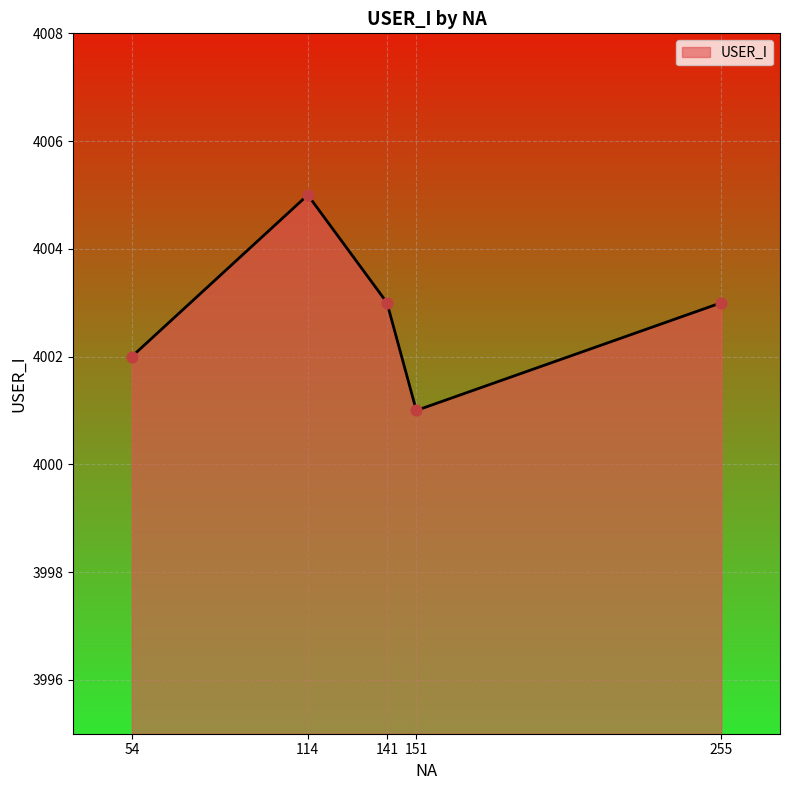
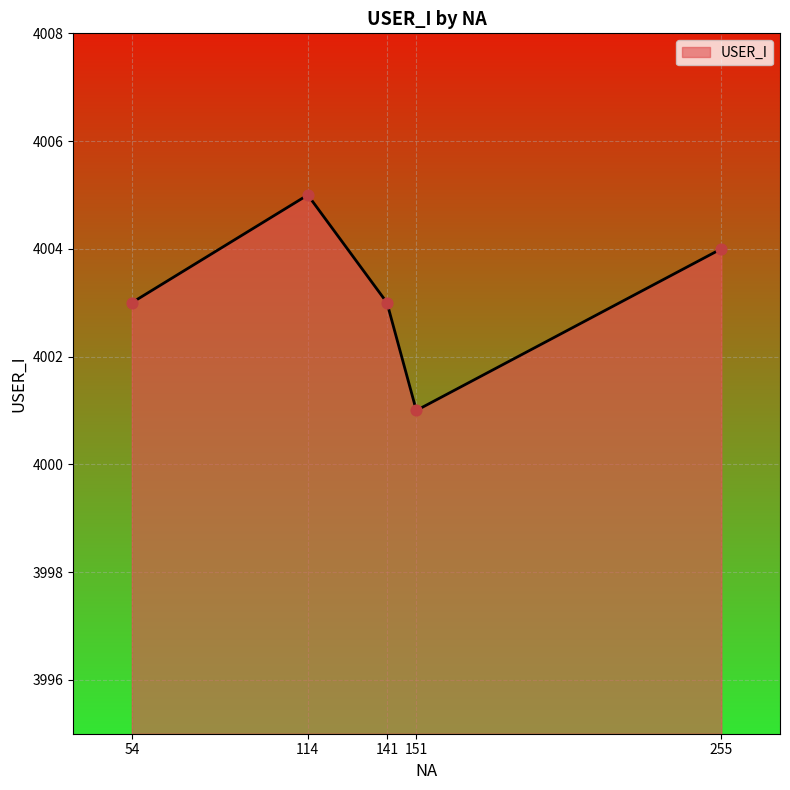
54: 4002 -> 4003
255: 4003 -> 4004
